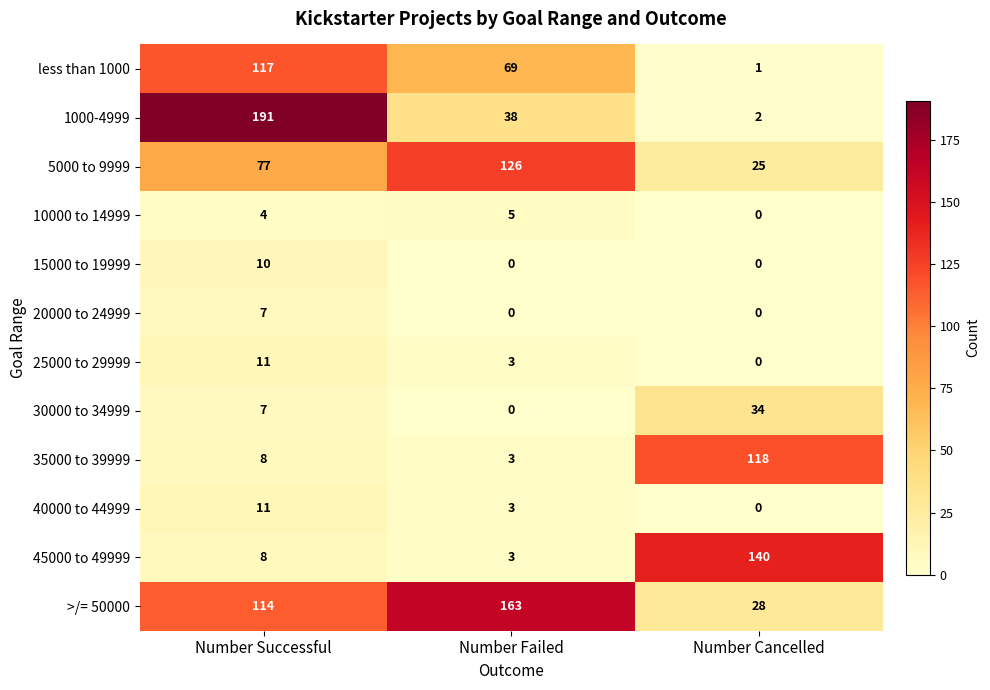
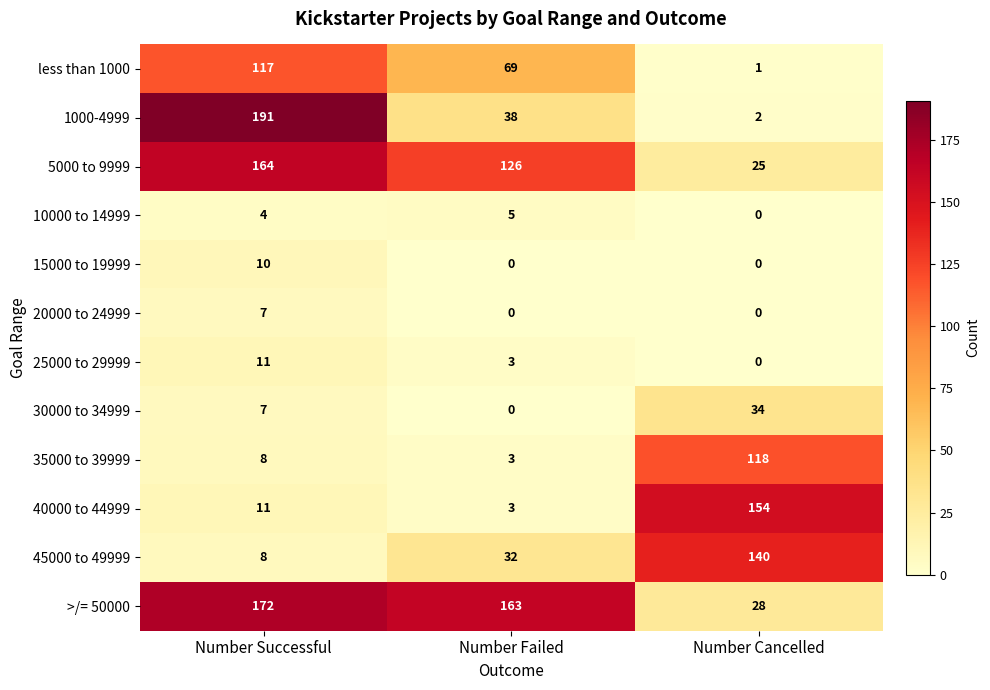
5000 to 9999, Number Successful: 77 -> 164
40000 to 44999, Number Cancelled: 0 -> 154
45000 to 49999, Number Failed: 3 -> 32
>/= 50000, Number Successful: 114 -> 172
